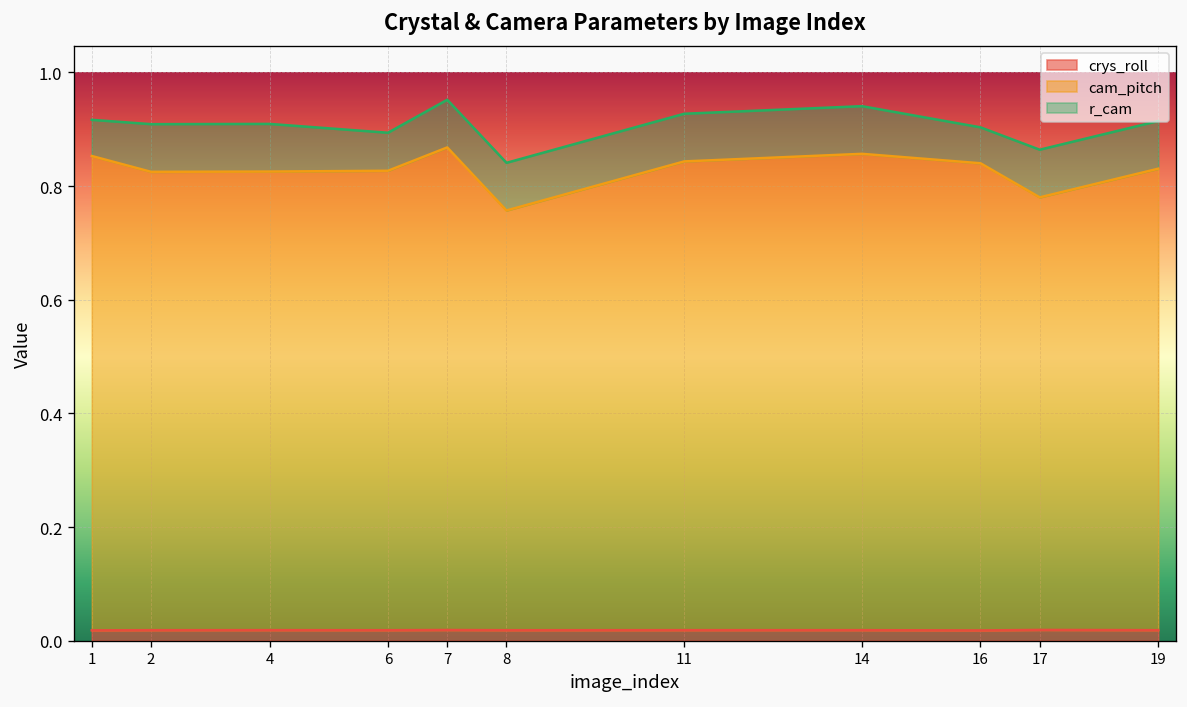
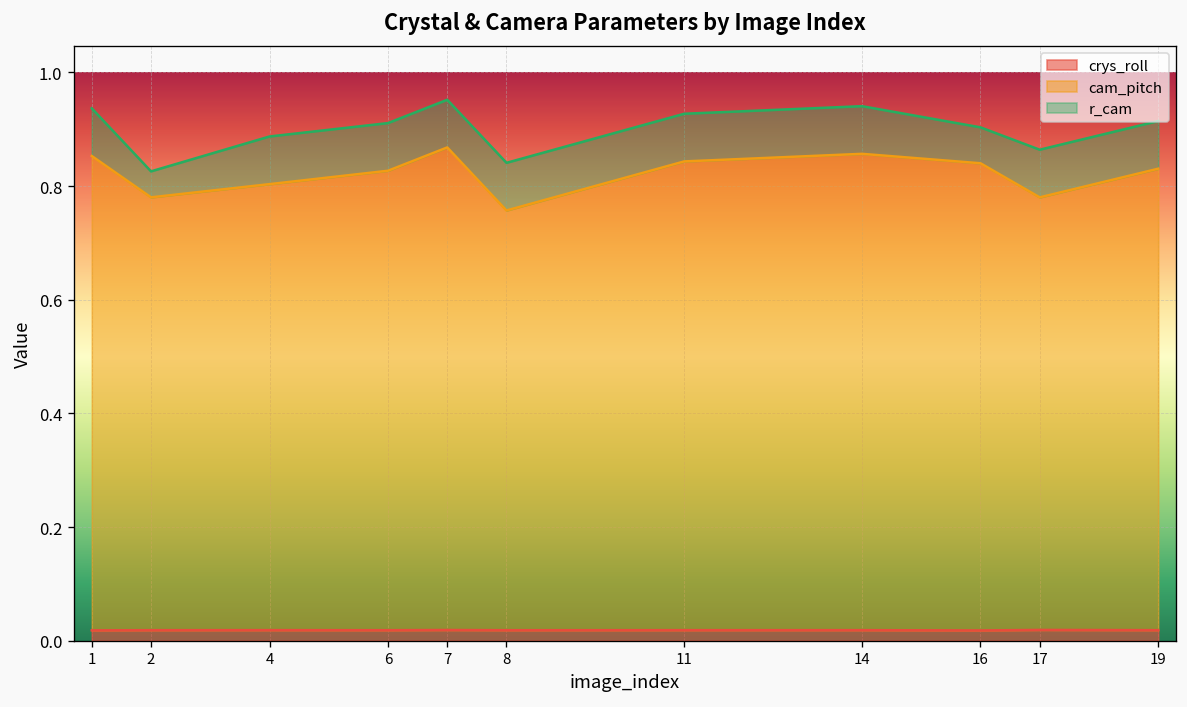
r_cam, 1: 0.06 -> 0.08
cam_pitch, 2: 0.81 -> 0.76
r_cam, 2: 0.08 -> 0.05
cam_pitch, 4: 0.81 -> 0.78
r_cam, 6: 0.07 -> 0.08
